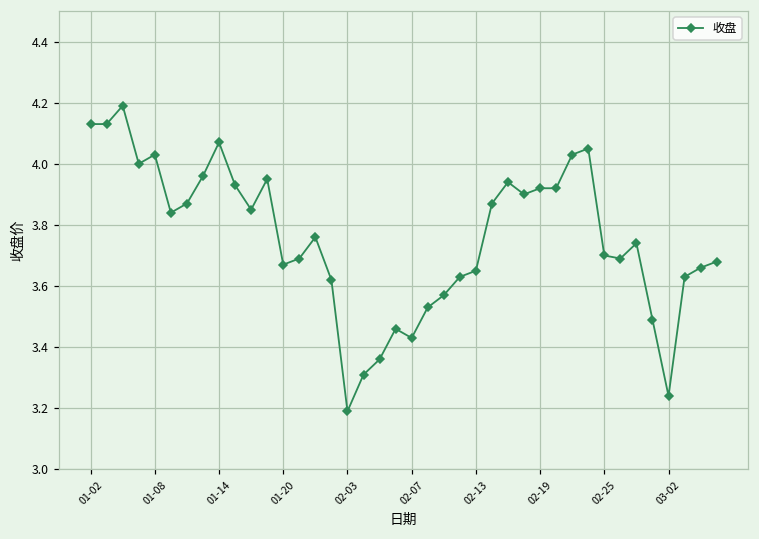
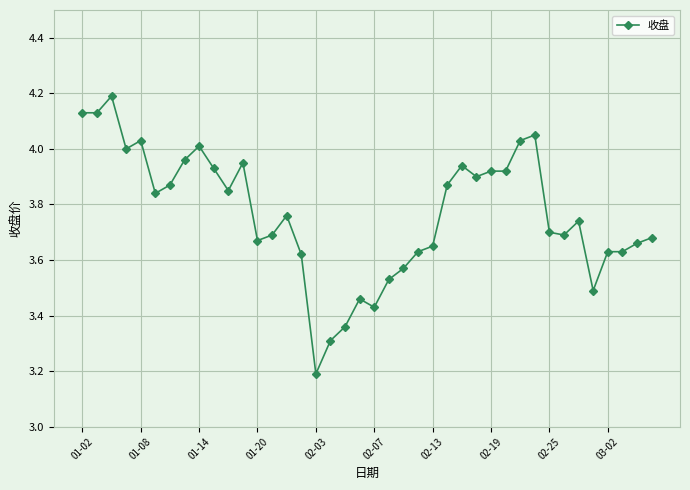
01-14: 4.07 -> 4.01
03-02: 3.24 -> 3.63
